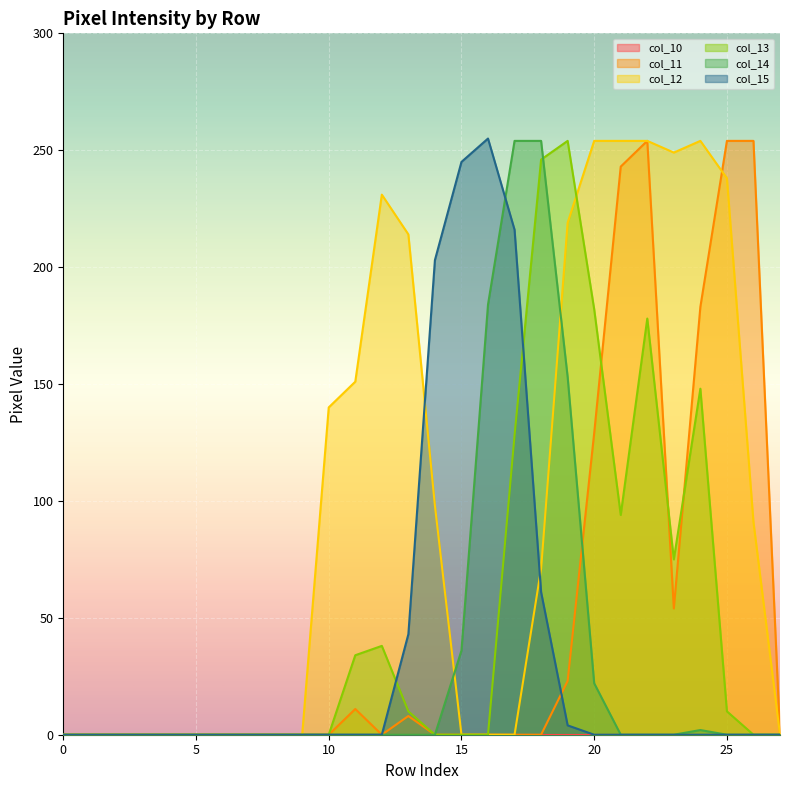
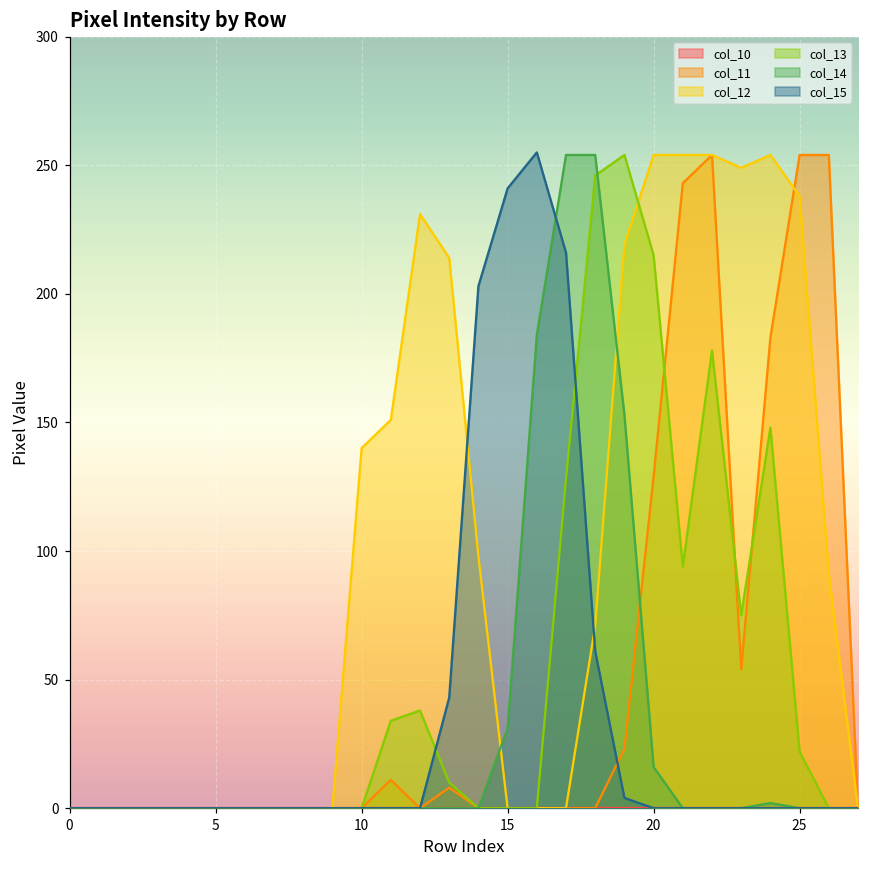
col_14, 15: 36 -> 31
col_15, 15: 245 -> 241
col_13, 20: 182 -> 215
col_14, 20: 22 -> 16
col_13, 25: 10 -> 22
